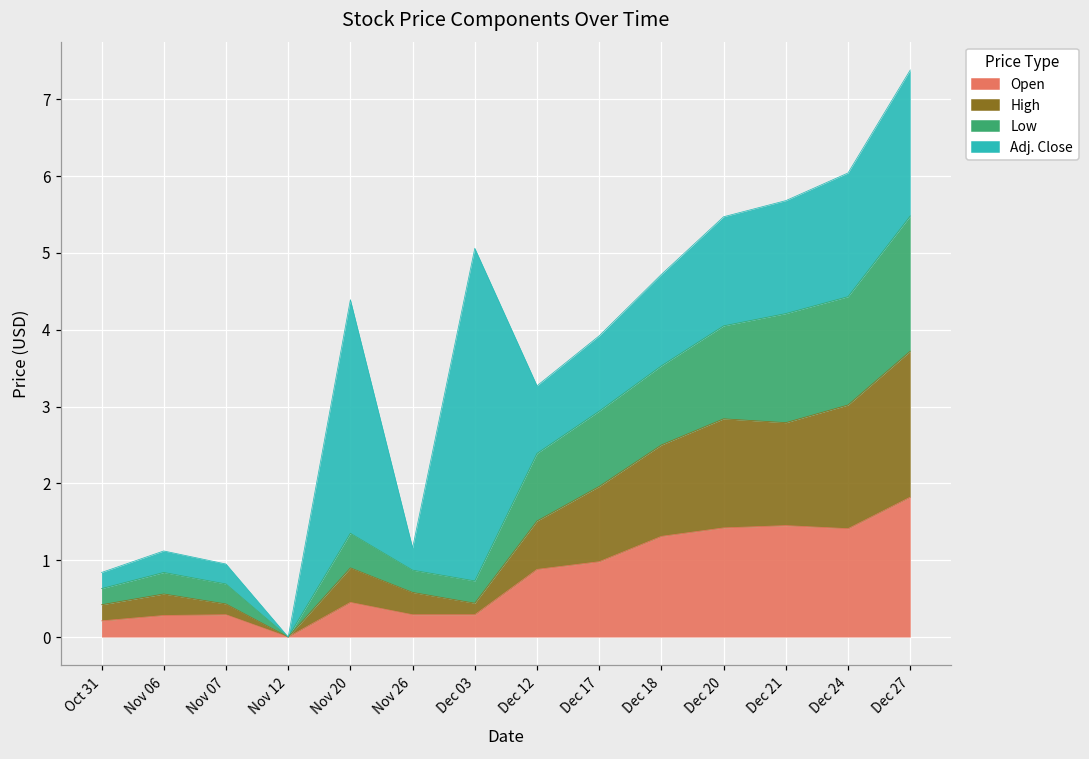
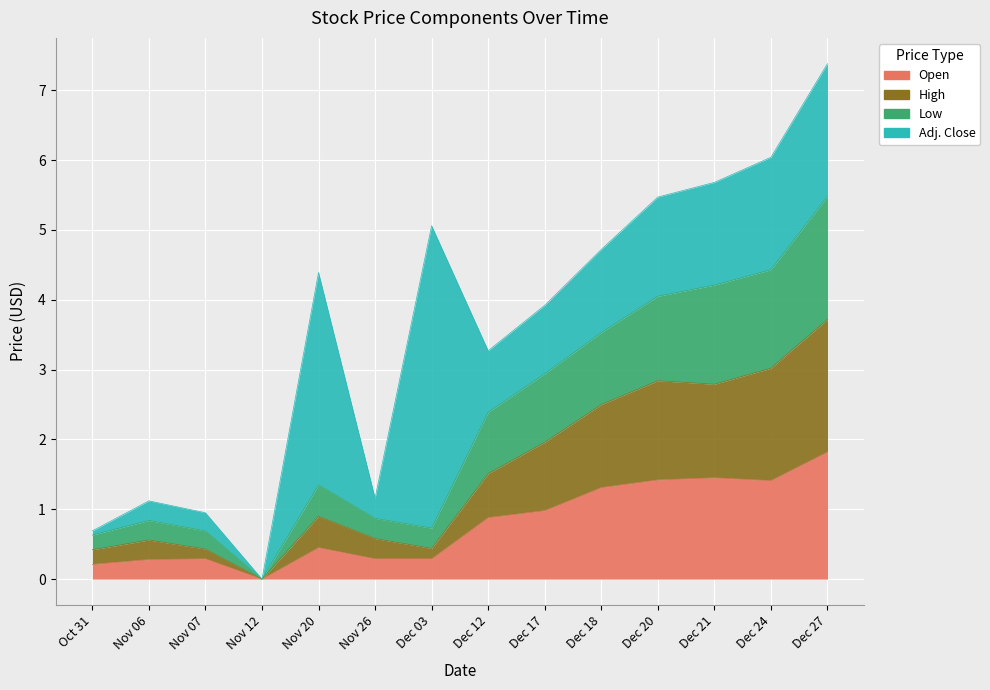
Adj. Close, Oct 31: 0.2 -> 0.1
